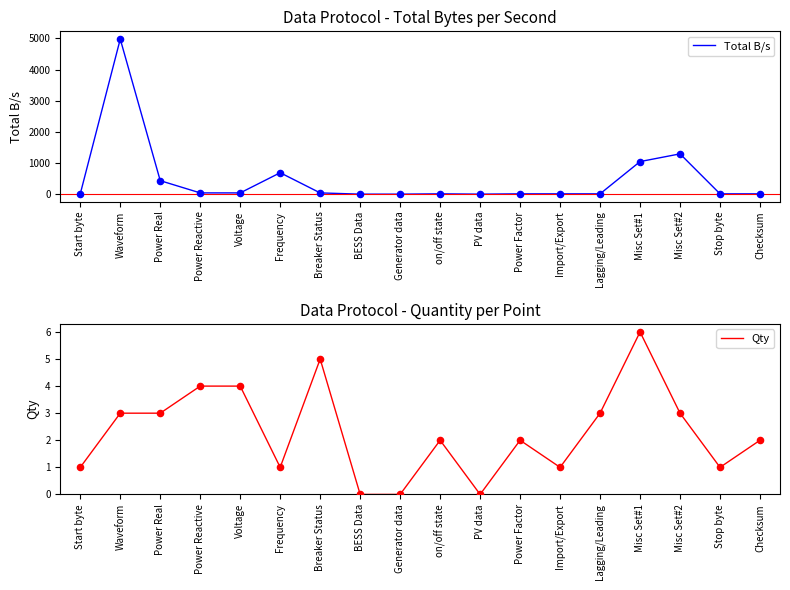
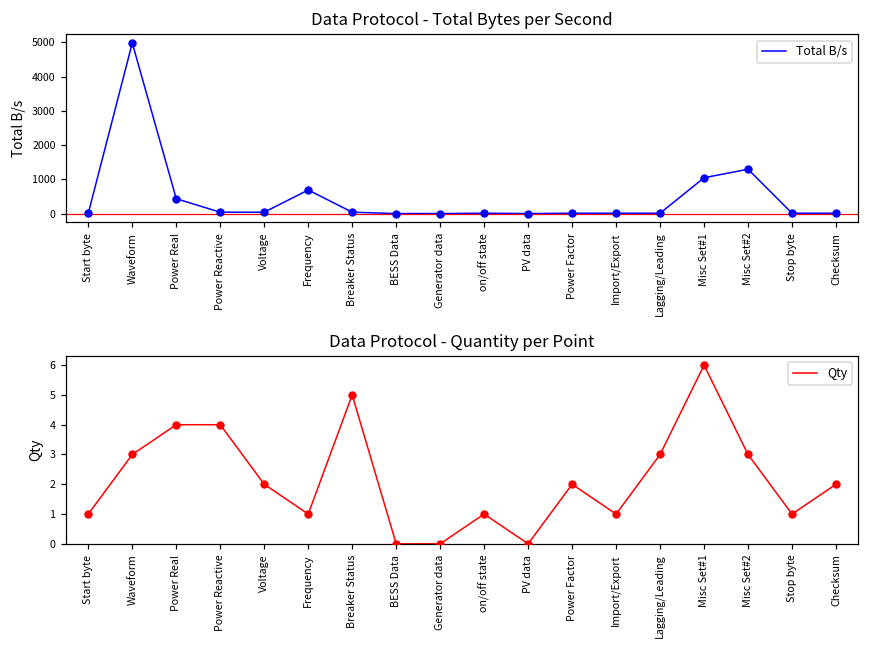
Data Protocol - Quantity per Point, Power Real: 3 -> 4
Data Protocol - Quantity per Point, Voltage: 4 -> 2
Data Protocol - Quantity per Point, on/off state: 2 -> 1
